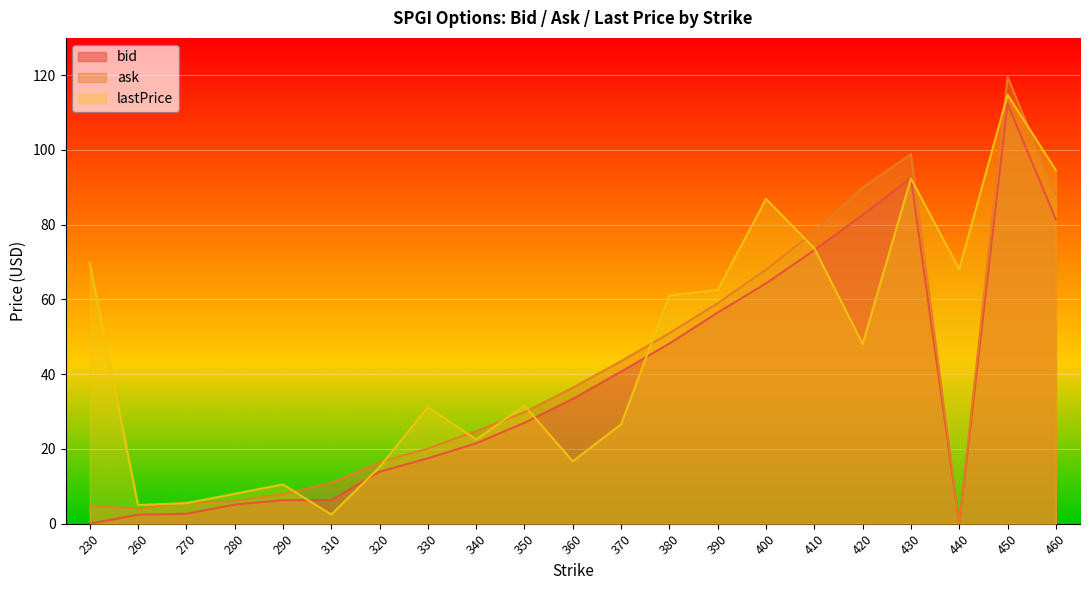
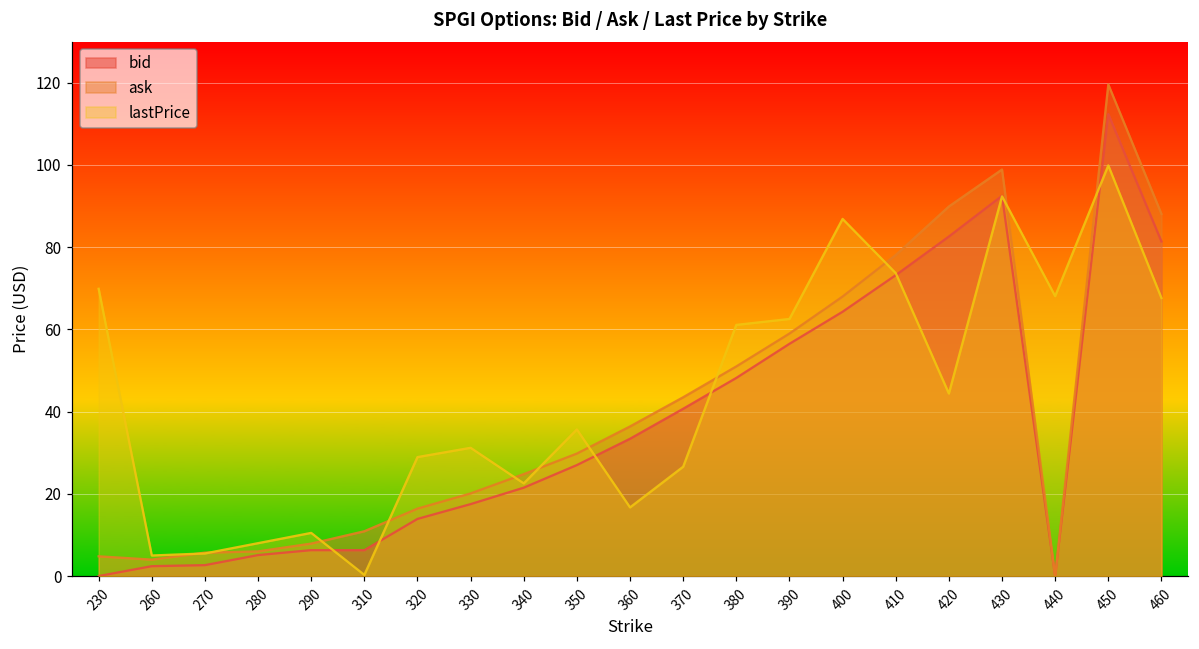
lastPrice, 310: 2 -> 0
lastPrice, 320: 15 -> 29
lastPrice, 350: 32 -> 36
lastPrice, 420: 48 -> 44
lastPrice, 450: 115 -> 100
lastPrice, 460: 95 -> 68
